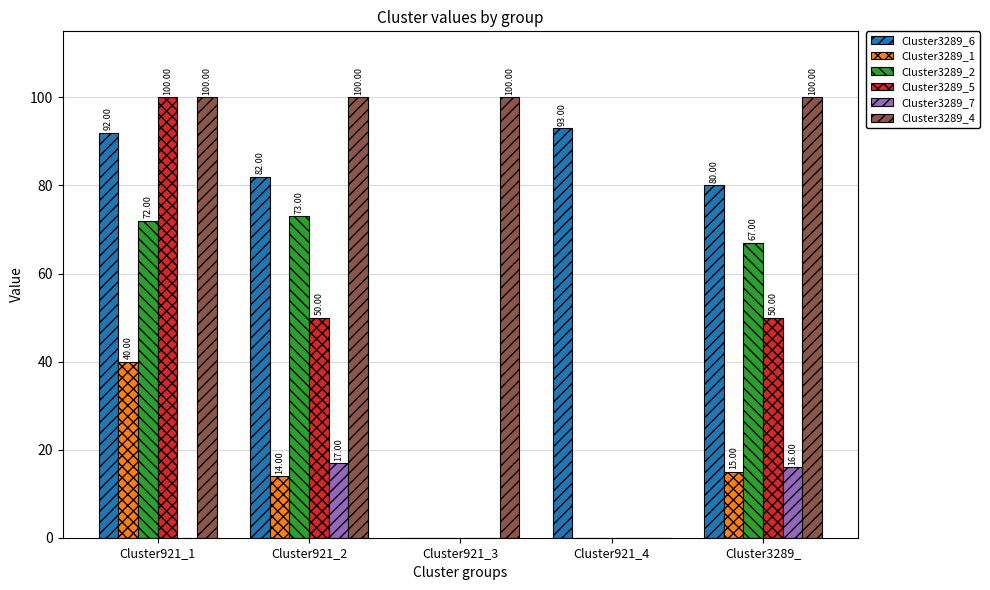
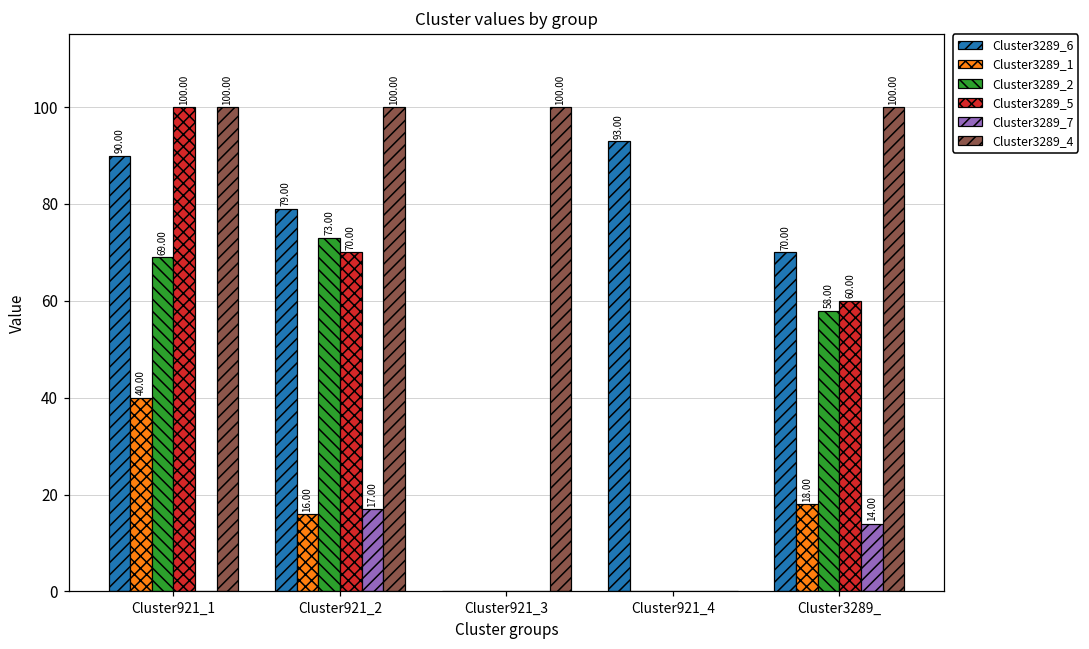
Cluster3289_6, Cluster921_1: 92.00 -> 90.00
Cluster3289_2, Cluster921_1: 72.00 -> 69.00
Cluster3289_6, Cluster921_2: 82.00 -> 79.00
Cluster3289_1, Cluster921_2: 14.00 -> 16.00
Cluster3289_5, Cluster921_2: 50.00 -> 70.00
Cluster3289_6, Cluster3289_: 80.00 -> 70.00
Cluster3289_1, Cluster3289_: 15.00 -> 18.00
Cluster3289_2, Cluster3289_: 67.00 -> 58.00
Cluster3289_5, Cluster3289_: 50.00 -> 60.00
Cluster3289_7, Cluster3289_: 16.00 -> 14.00
